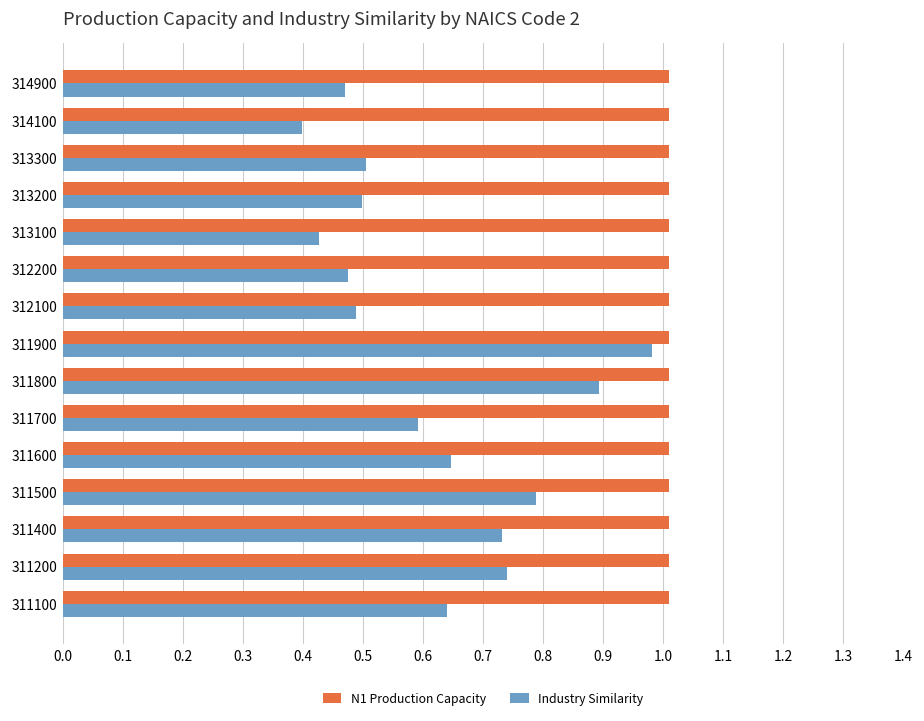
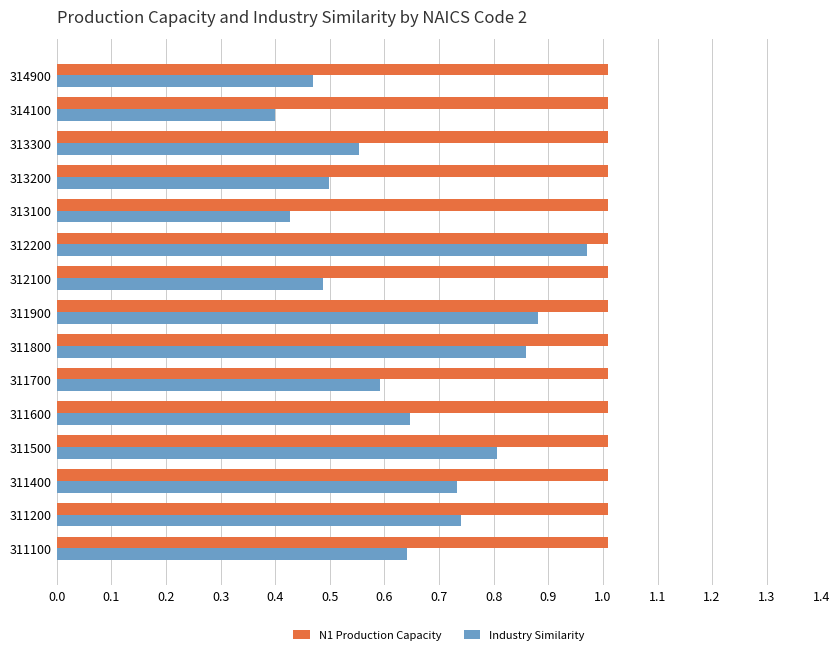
Industry Similarity, 313300: 0.51 -> 0.55
Industry Similarity, 312200: 0.48 -> 0.97
Industry Similarity, 311900: 0.98 -> 0.88
Industry Similarity, 311800: 0.89 -> 0.86
Industry Similarity, 311500: 0.79 -> 0.81
